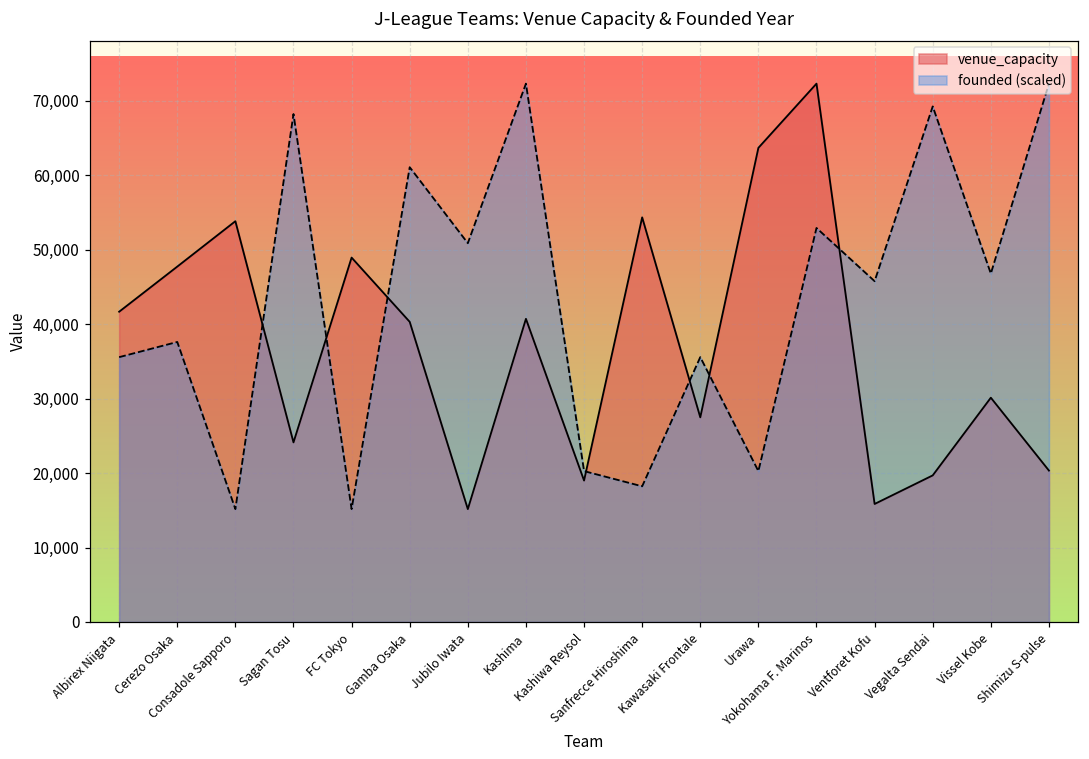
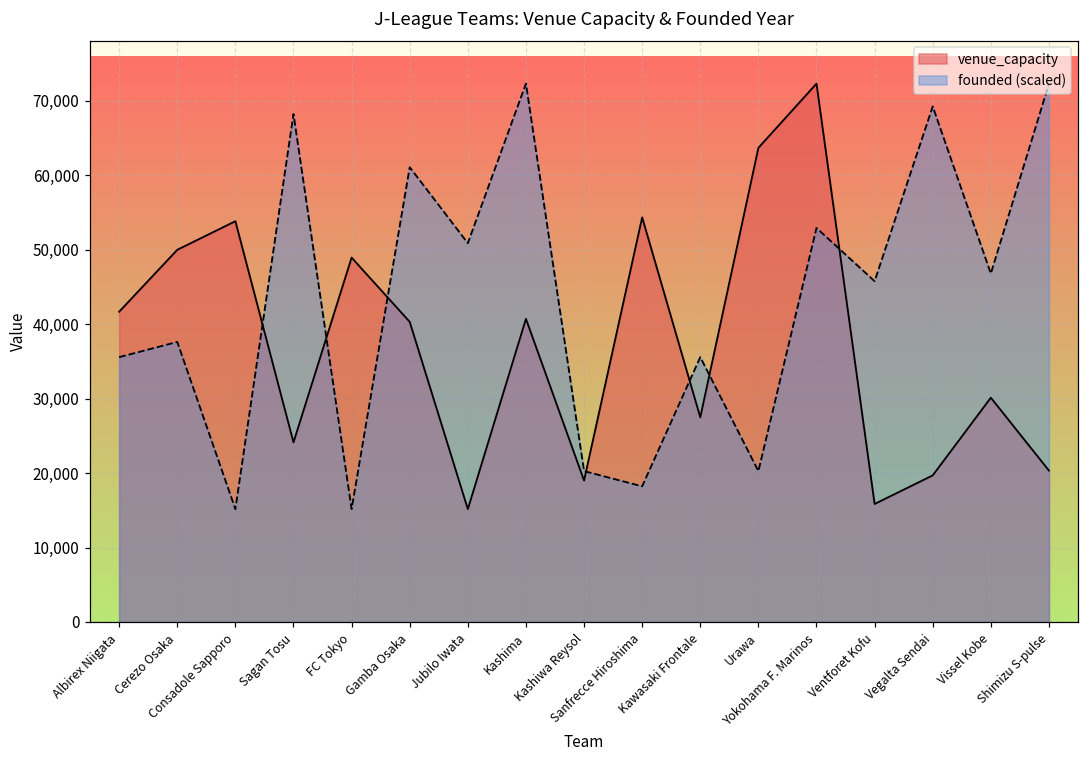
venue_capacity, Cerezo Osaka: 48,000 -> 50,000
